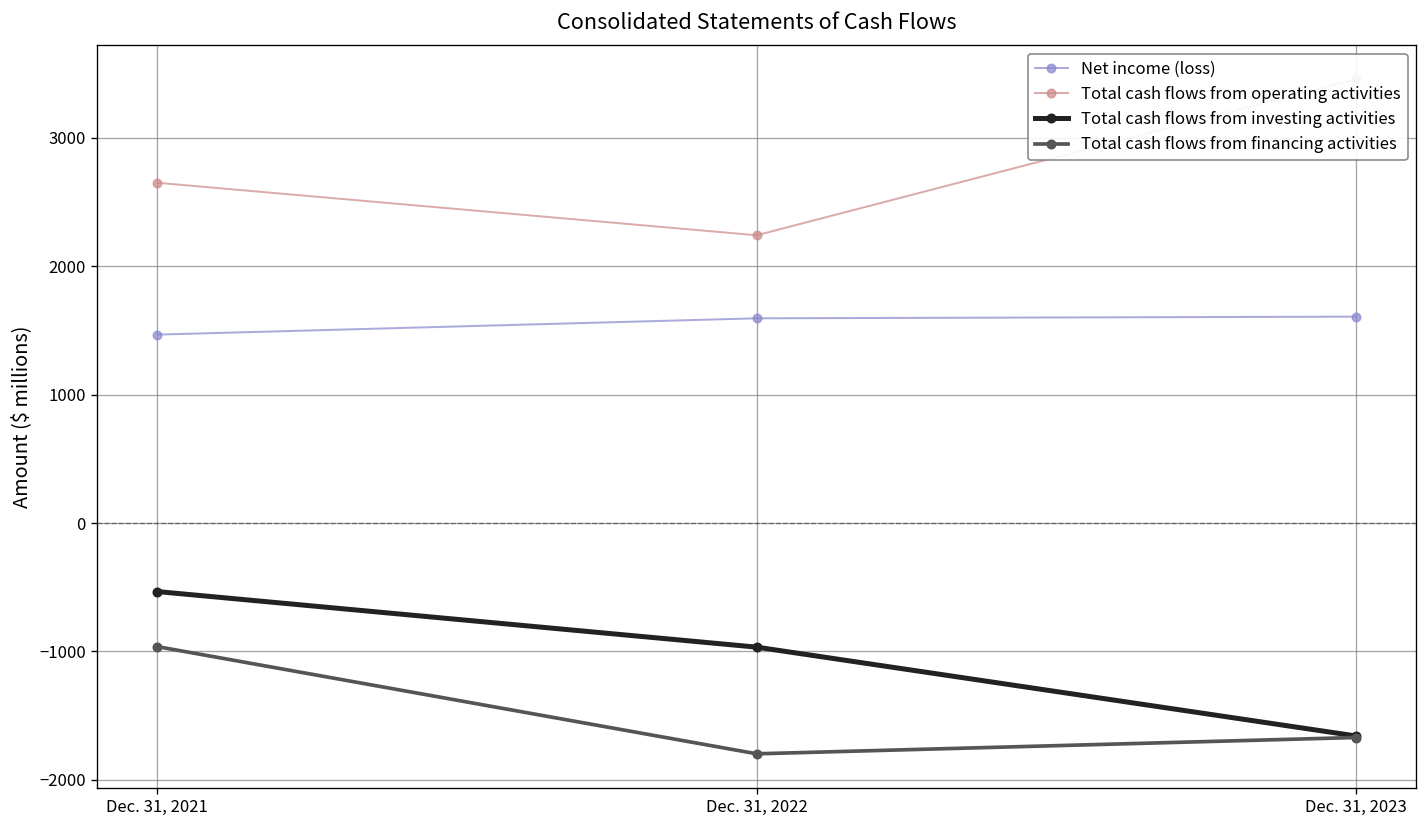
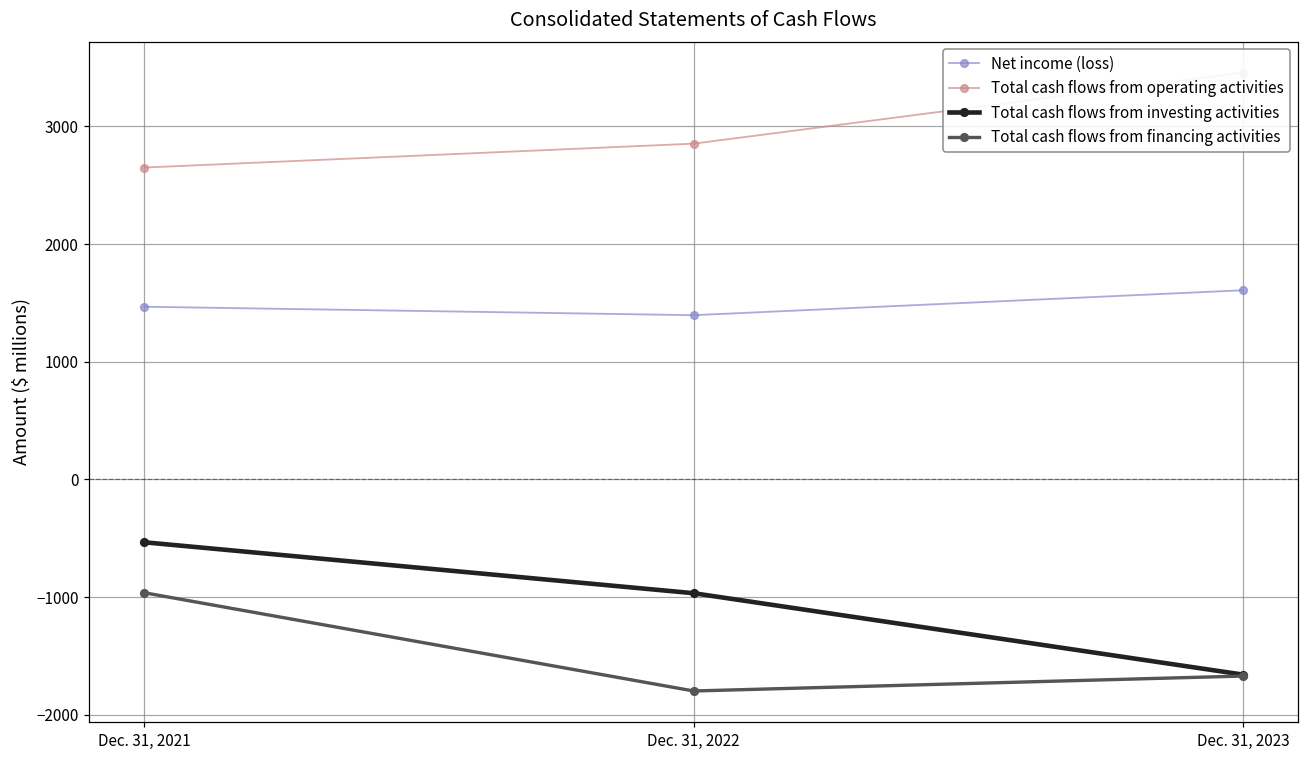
Net income (loss), Dec. 31, 2022: 1600 -> 1400
Total cash flows from operating activities, Dec. 31, 2022: 2240 -> 2850
